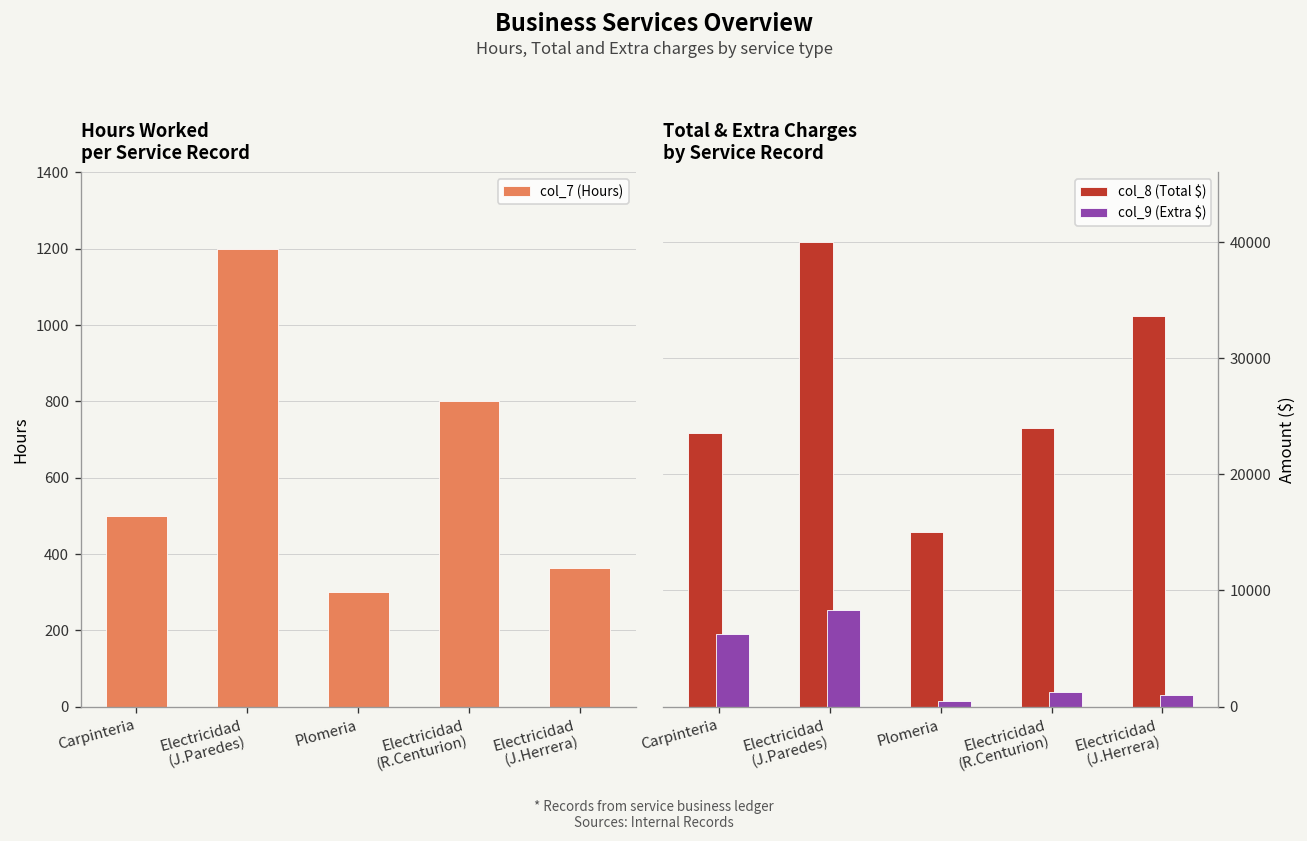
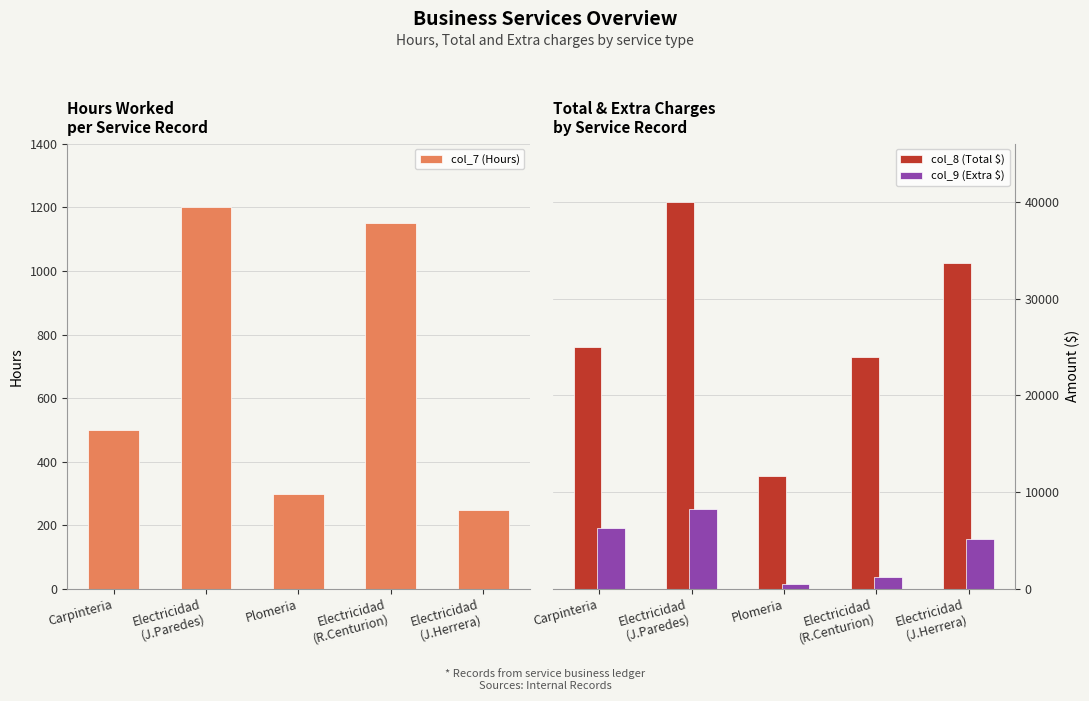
Hours Worked per Service Record, Electricidad (R.Centurion): 800 -> 1150
Hours Worked per Service Record, Electricidad (J.Herrera): 360 -> 250
Total & Extra Charges by Service Record, col_8 (Total $), Carpinteria: 24000 -> 25000
Total & Extra Charges by Service Record, col_8 (Total $), Plomeria: 15000 -> 12000
Total & Extra Charges by Service Record, col_9 (Extra $), Electricidad (J.Herrera): 1000 -> 5000
